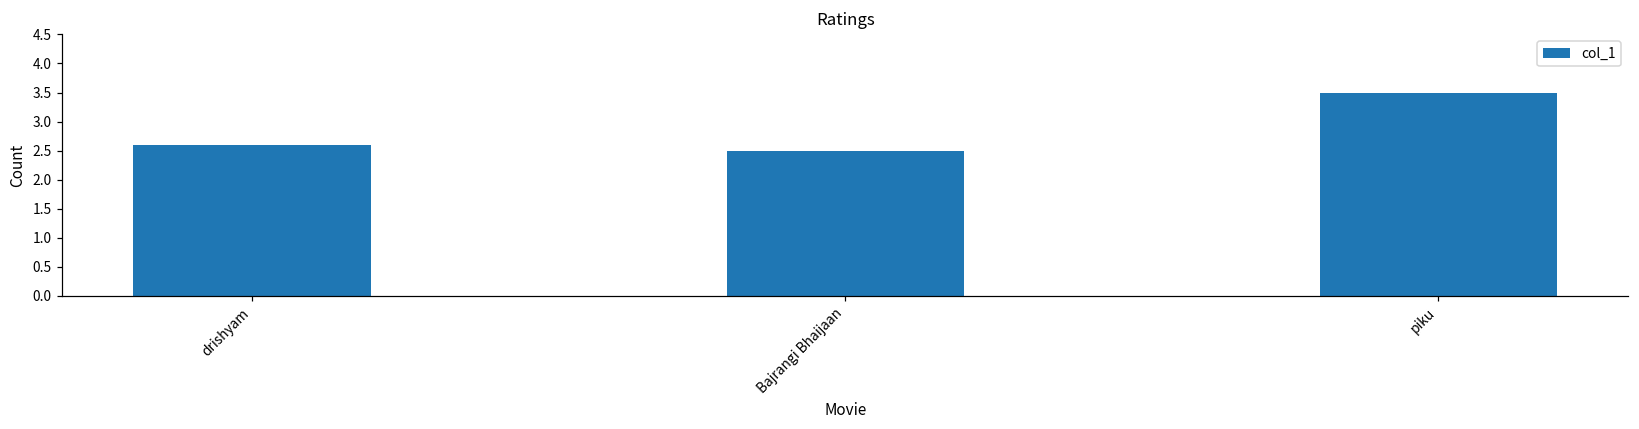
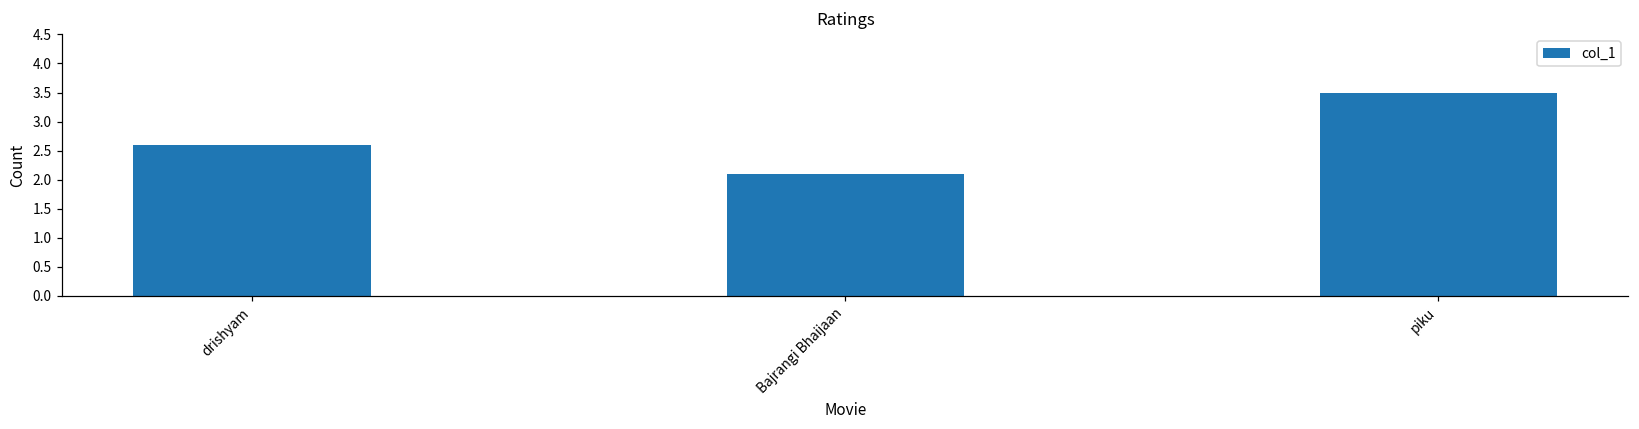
Bajrangi Bhaijaan: 2.5 -> 2.1
